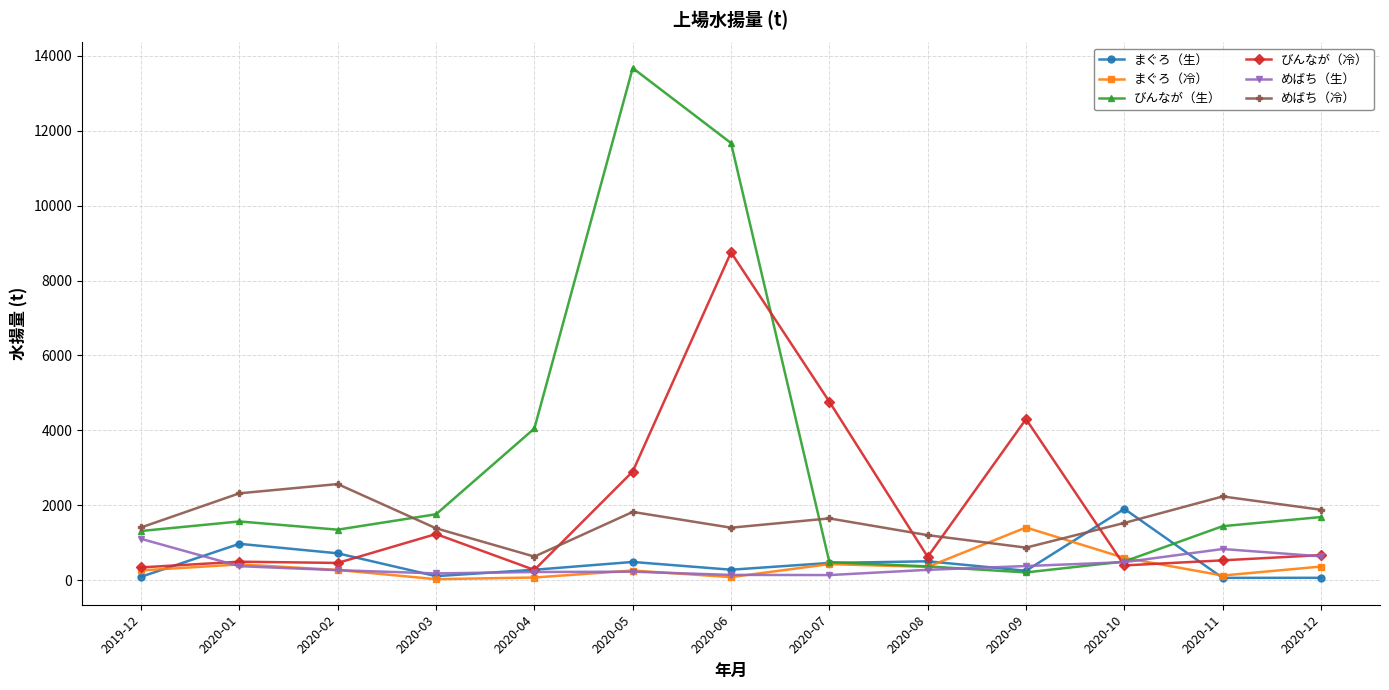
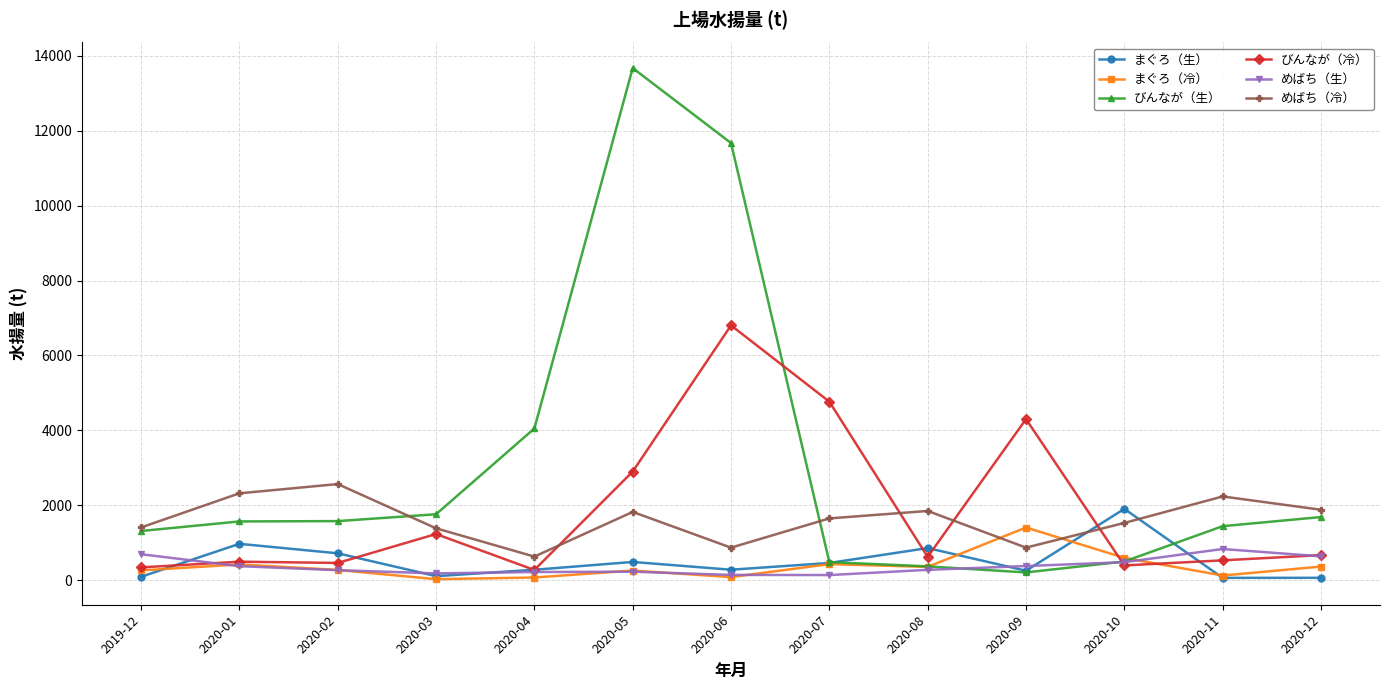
めばち（生）, 2019-12: 1100 -> 700
びんなが（生）, 2020-02: 1300 -> 1600
びんなが（冷）, 2020-06: 8800 -> 6800
めばち（冷）, 2020-06: 1400 -> 900
まぐろ（生）, 2020-08: 500 -> 900
めばち（冷）, 2020-08: 1200 -> 1800
